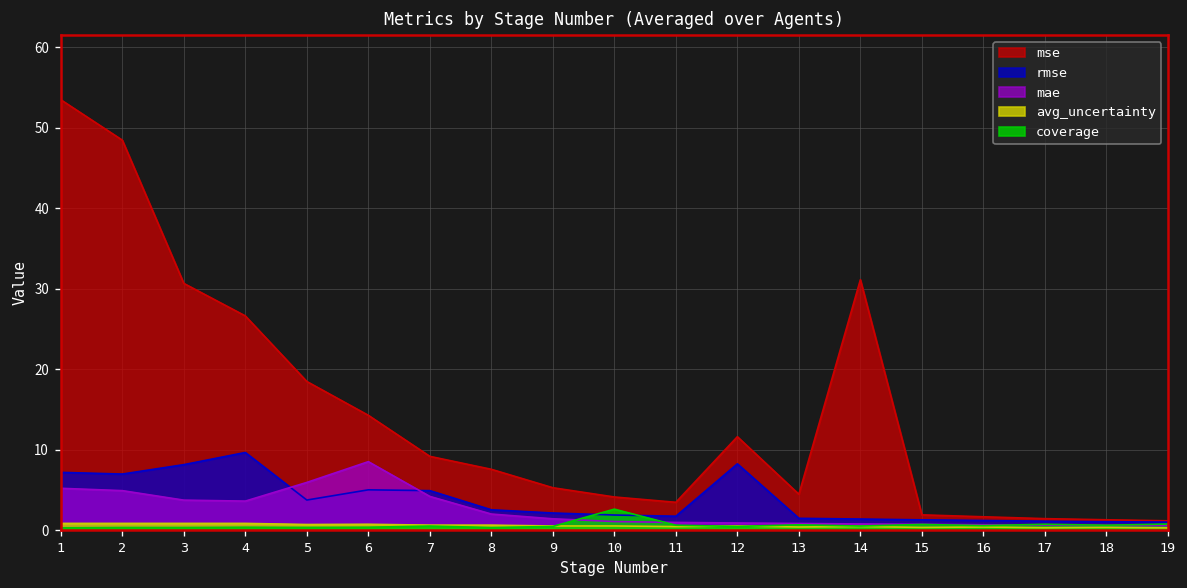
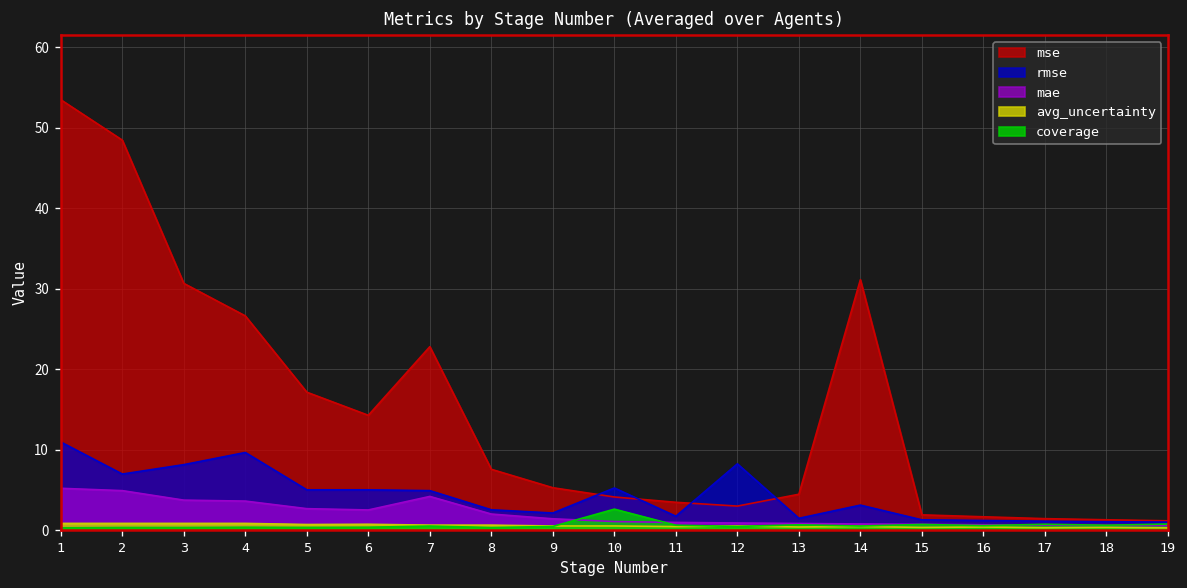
rmse, 1: 7 -> 11
mse, 5: 18 -> 17
rmse, 5: 4 -> 5
mae, 5: 6 -> 3
mae, 6: 9 -> 3
mse, 7: 9 -> 23
rmse, 10: 2 -> 5
mse, 12: 12 -> 3
rmse, 14: 1 -> 3
